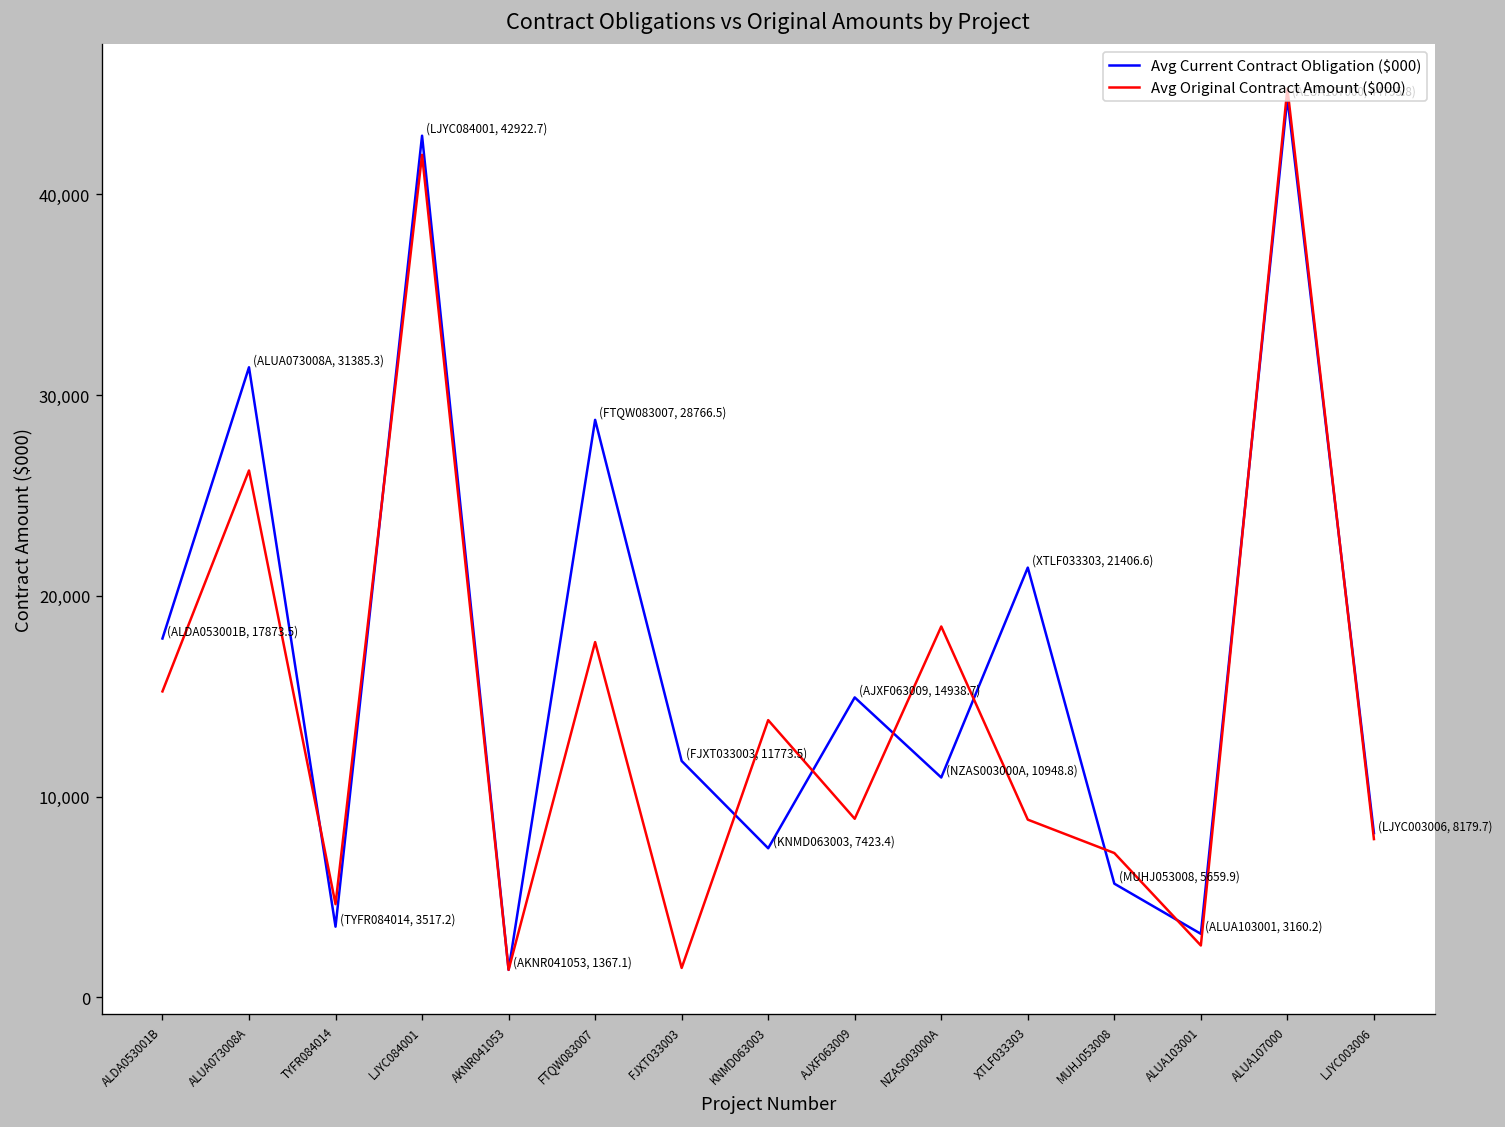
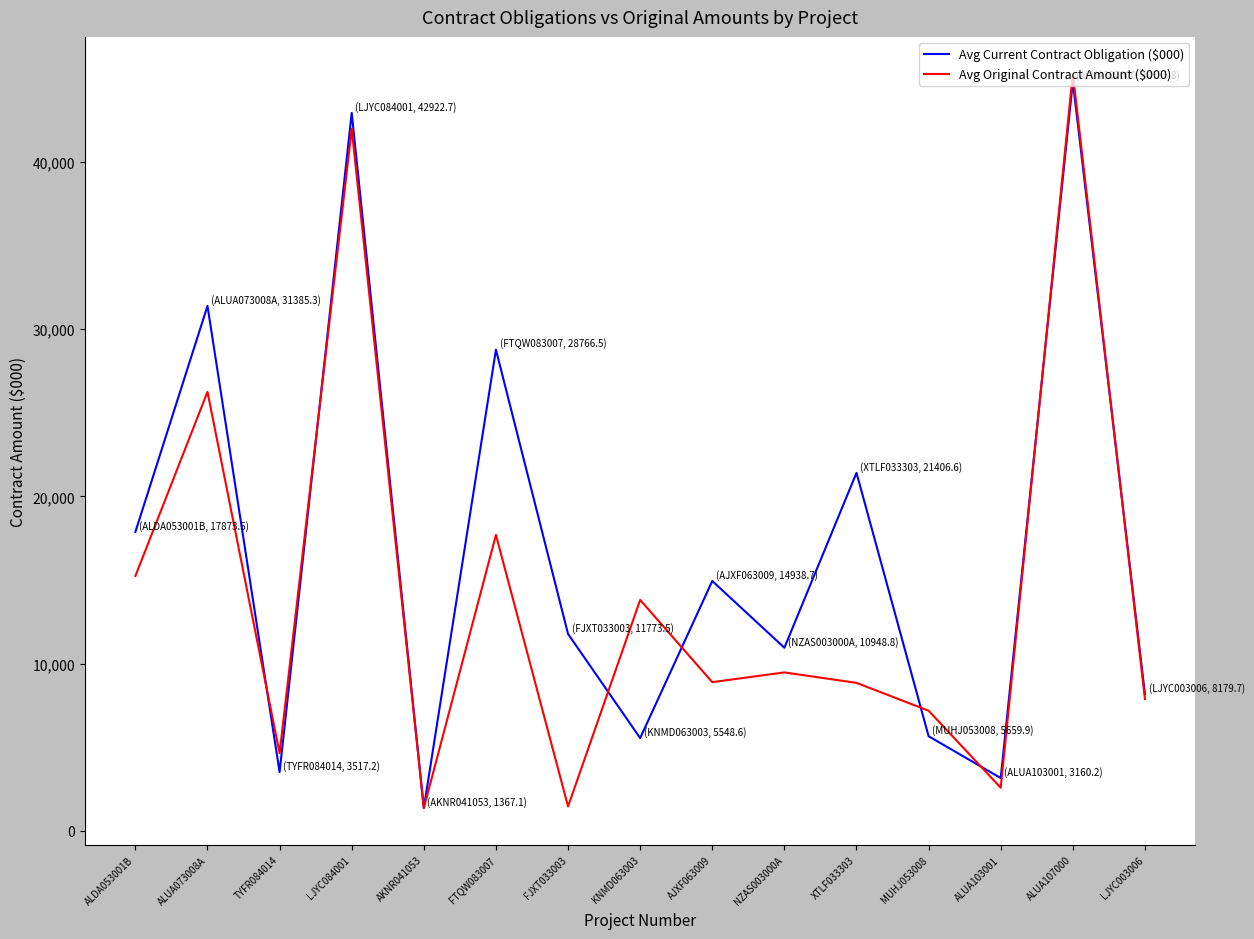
Avg Current Contract Obligation ($000), KNMD063003: 7423.4 -> 5548.6
Avg Original Contract Amount ($000), NZAS003000A: 18,500 -> 9,500
